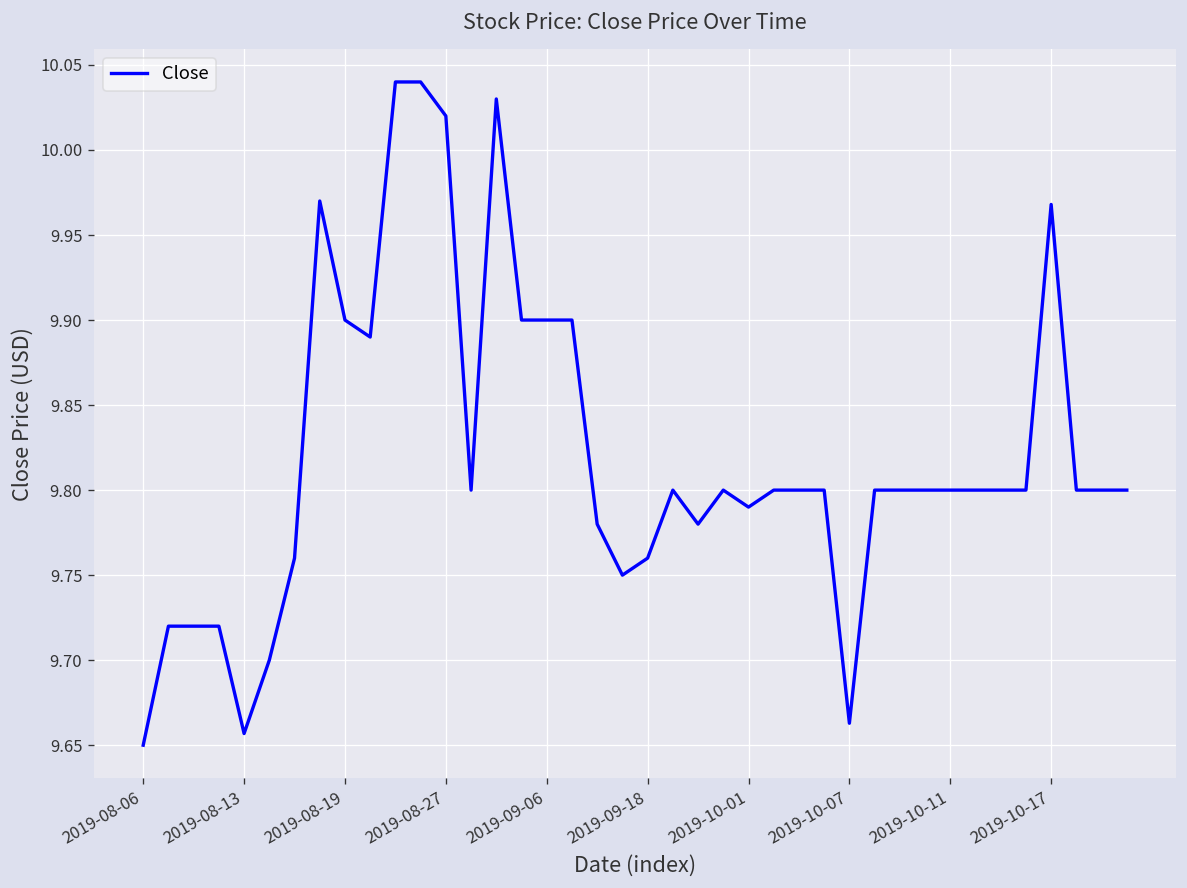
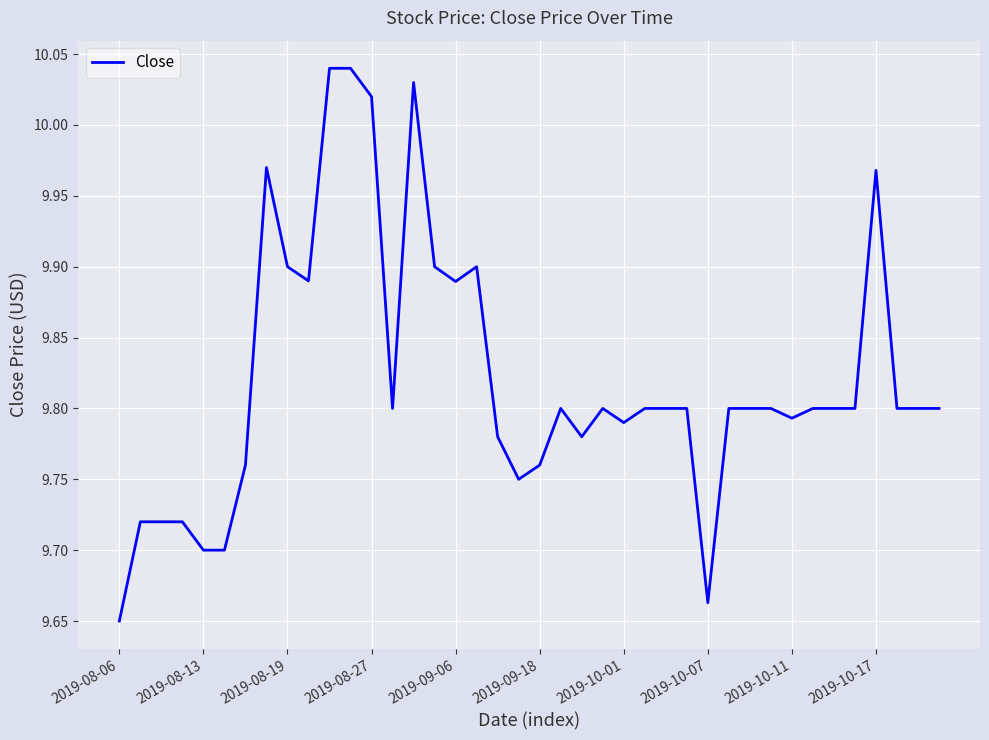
2019-08-13: 9.657 -> 9.700
2019-09-06: 9.900 -> 9.890
2019-10-11: 9.800 -> 9.793
